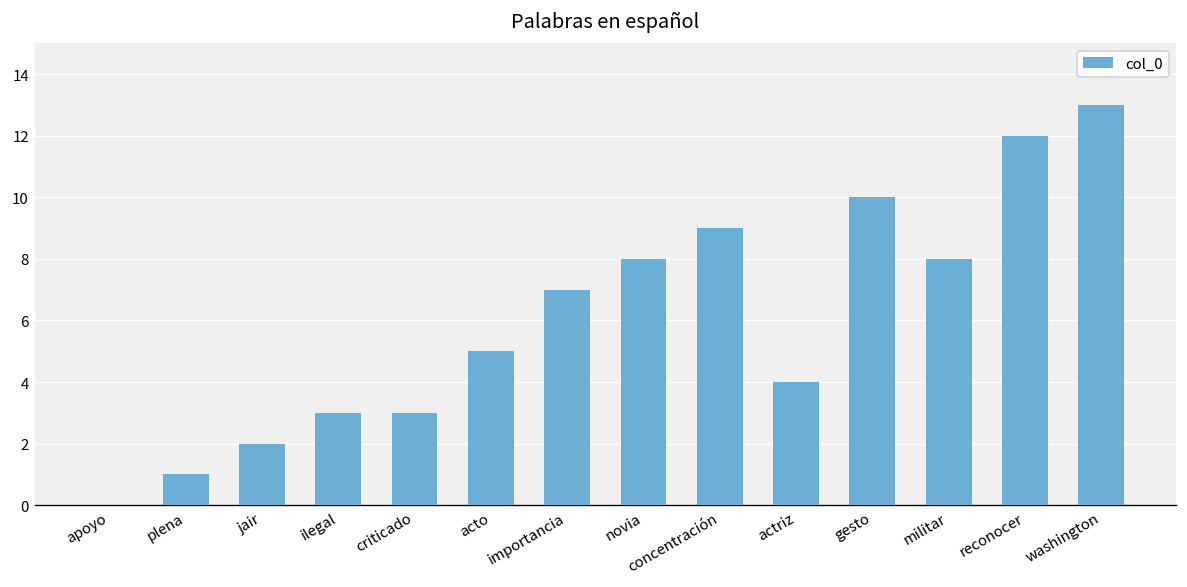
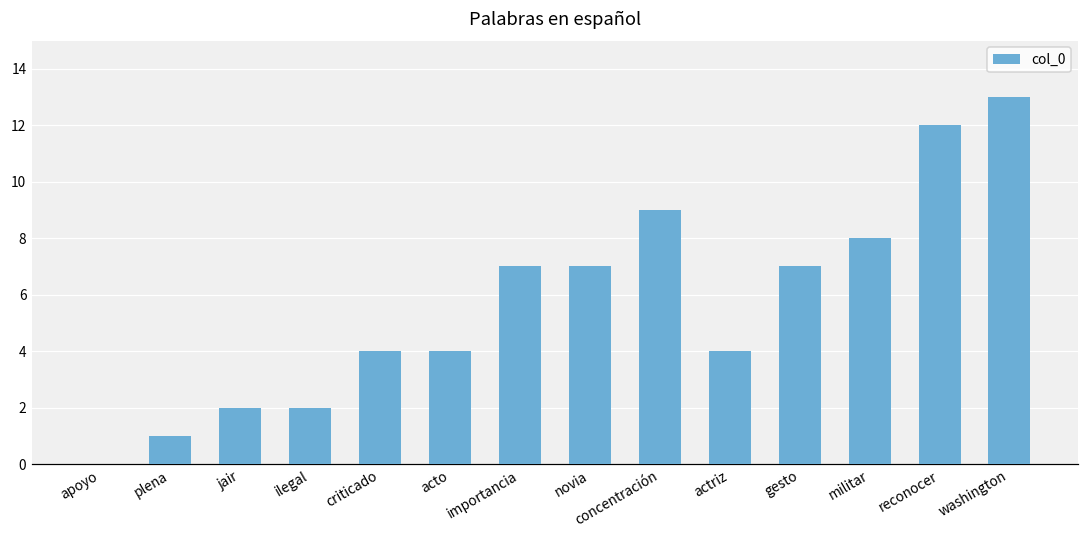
ilegal: 3 -> 2
criticado: 3 -> 4
acto: 5 -> 4
novia: 8 -> 7
gesto: 10 -> 7
